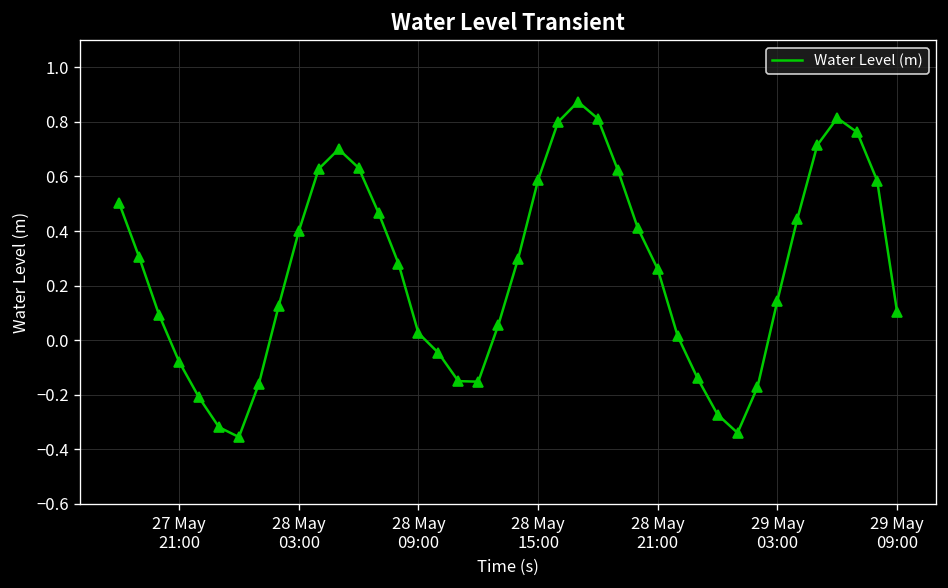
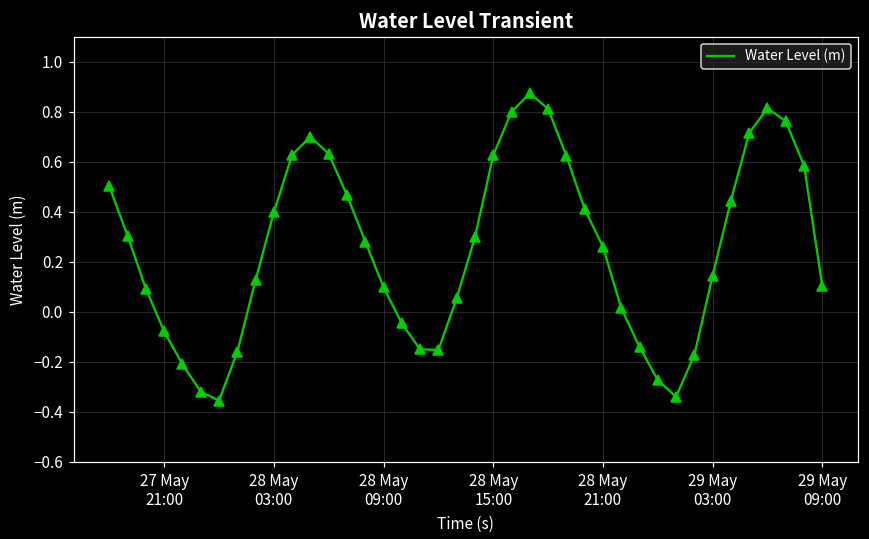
28 May 09:00: 0.03 -> 0.10
28 May 15:00: 0.59 -> 0.63
